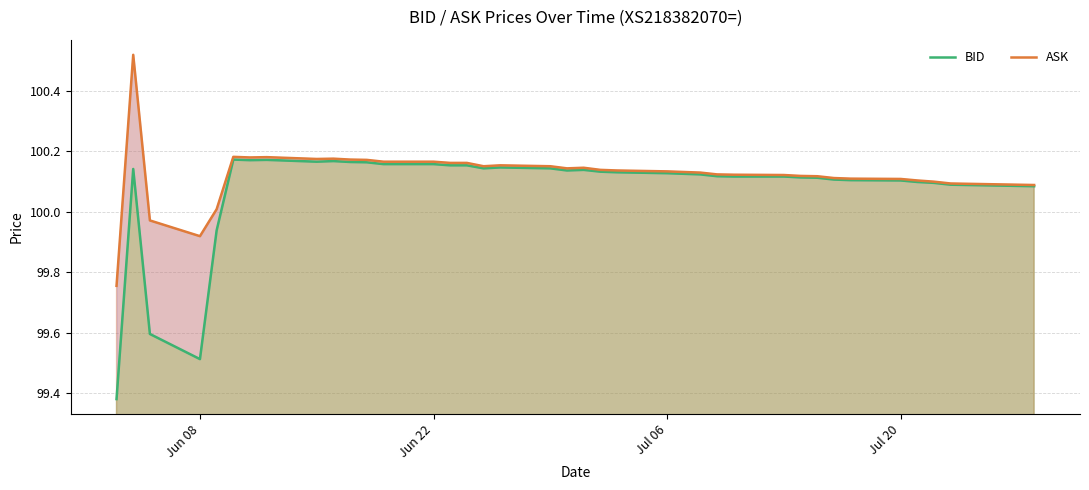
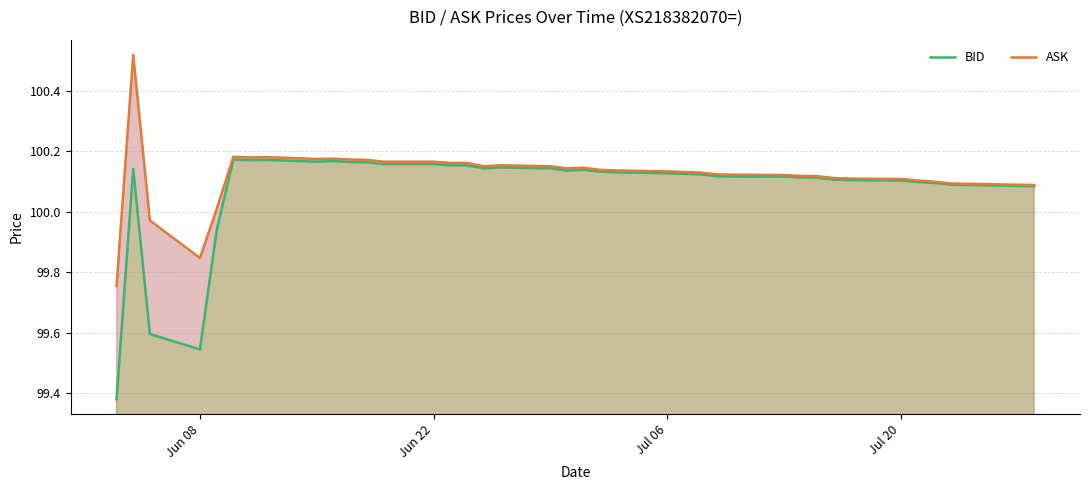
BID, Jun 08: 99.51 -> 99.55
ASK, Jun 08: 99.92 -> 99.85
